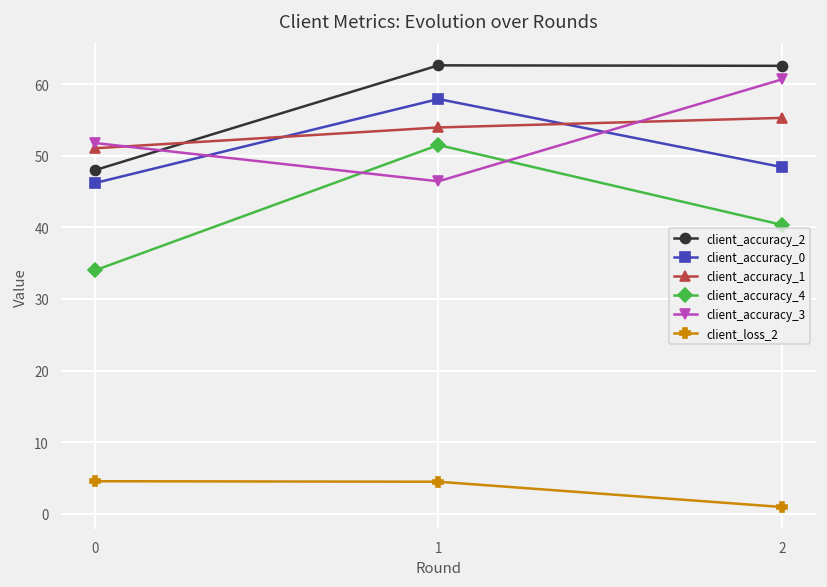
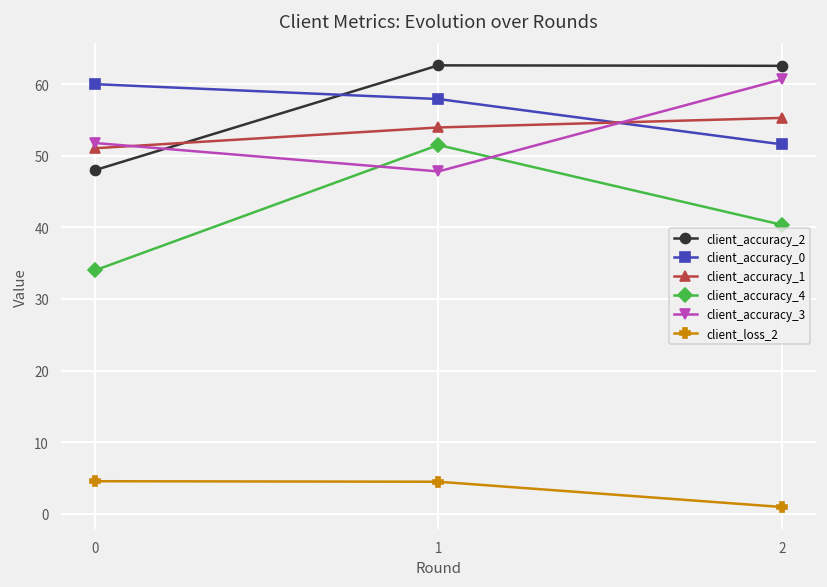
client_accuracy_0, 0: 46 -> 60
client_accuracy_3, 1: 46 -> 48
client_accuracy_0, 2: 48 -> 52
